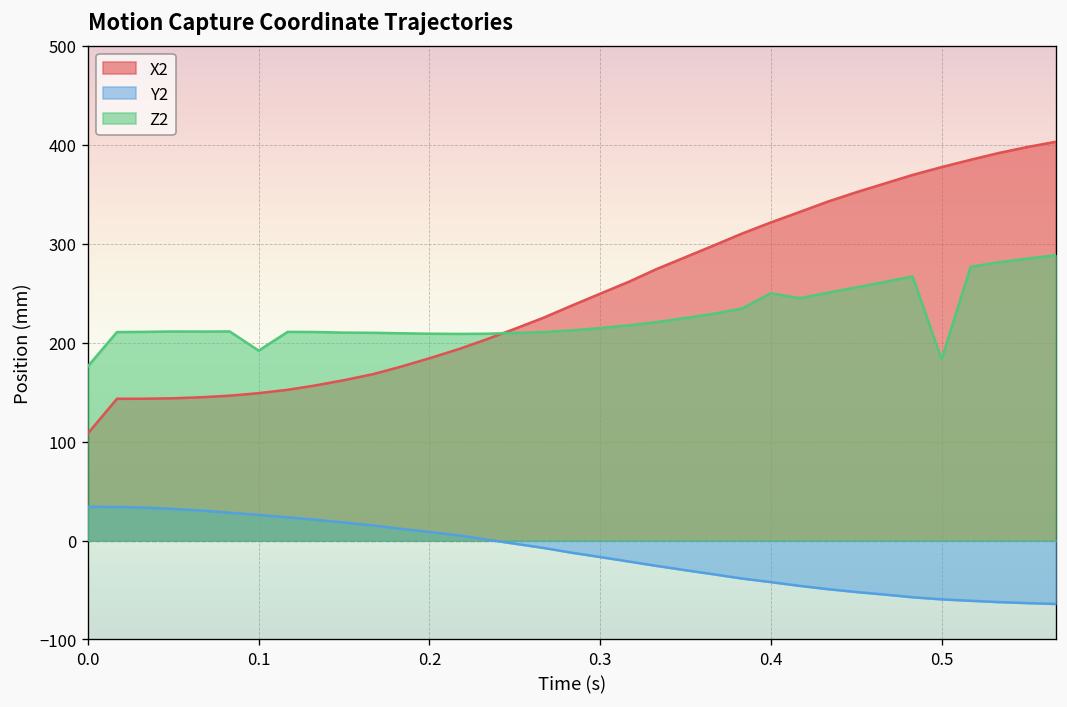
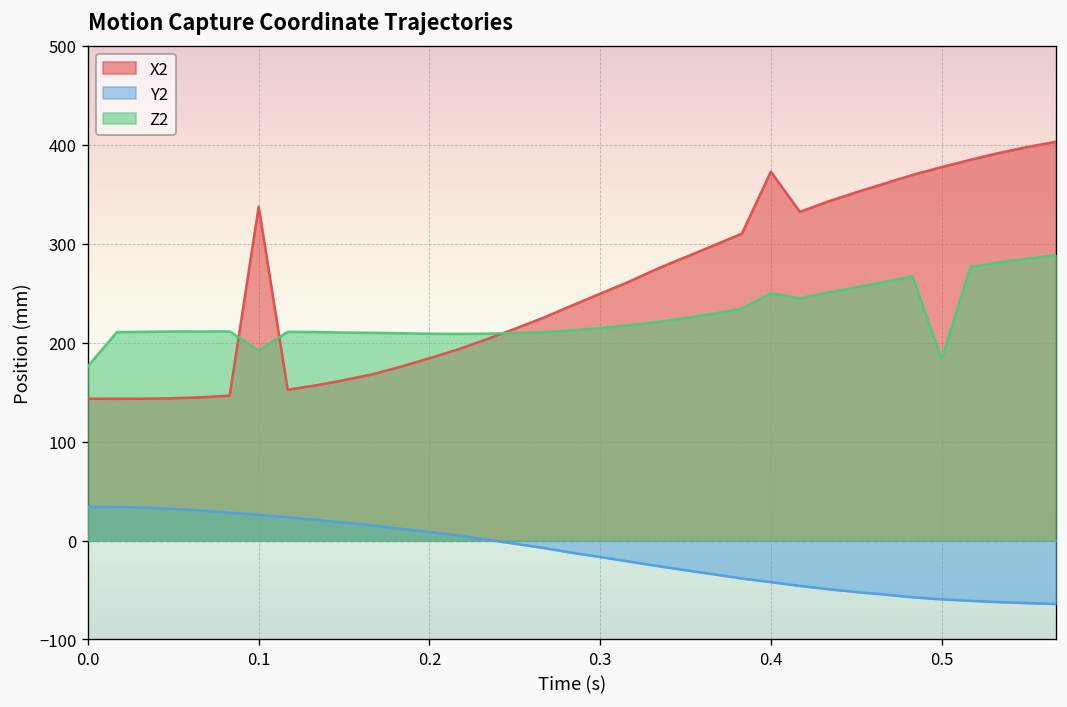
X2, 0.0: 110 -> 140
X2, 0.1: 150 -> 340
X2, 0.4: 320 -> 370
